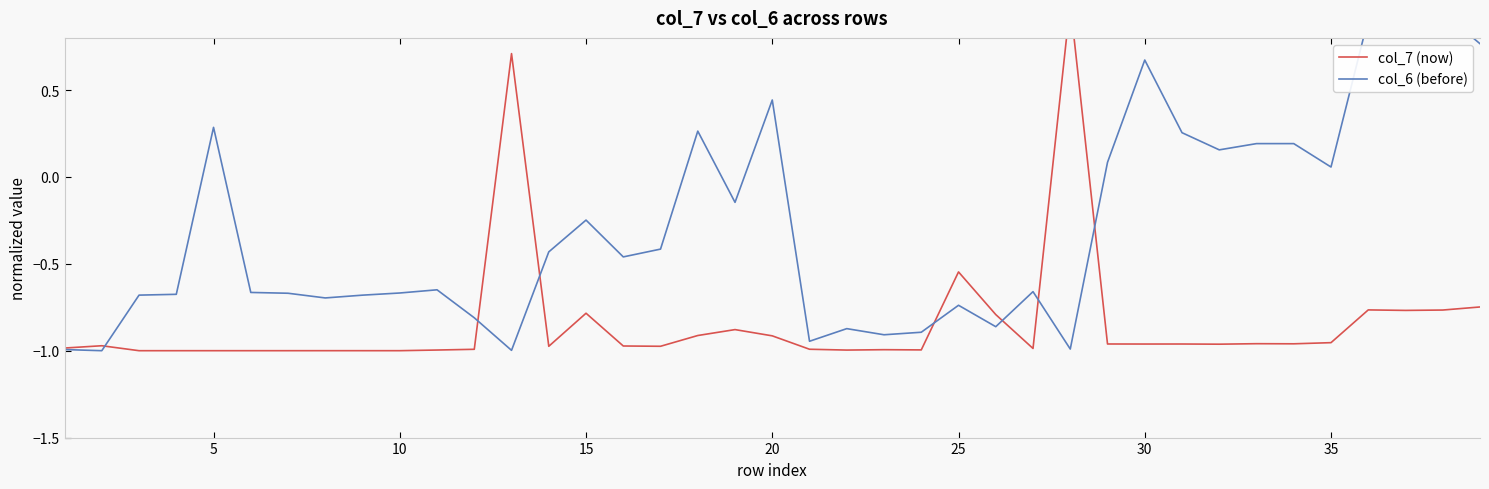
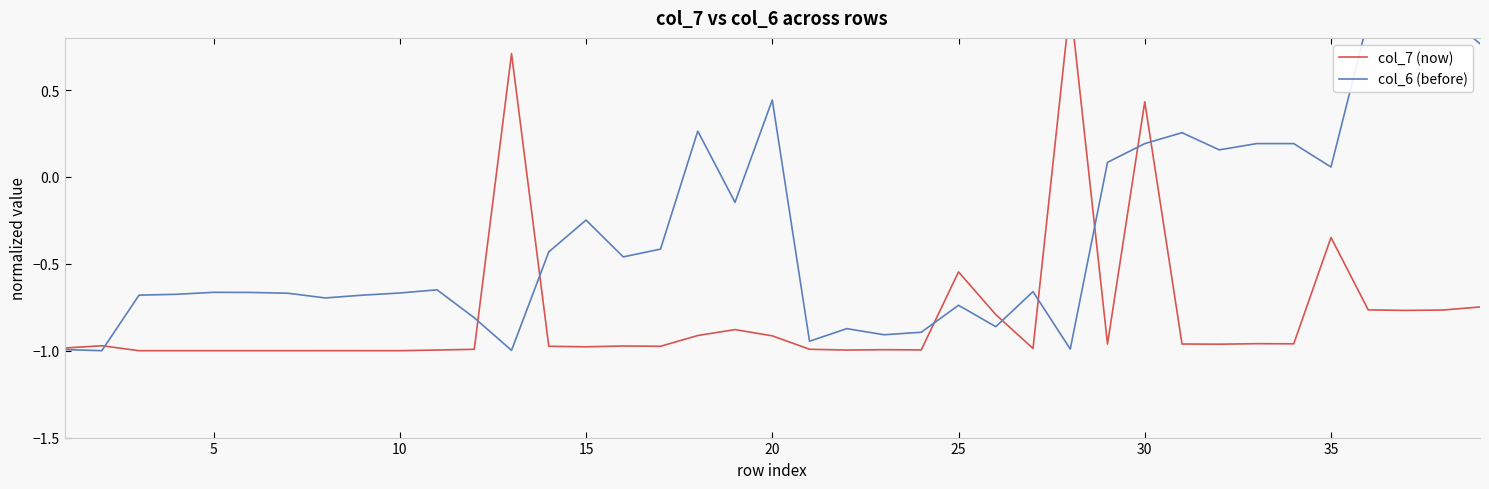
col_6 (before), 5: 0.29 -> -0.66
col_7 (now), 15: -0.78 -> -0.98
col_7 (now), 30: -0.96 -> 0.43
col_6 (before), 30: 0.67 -> 0.19
col_7 (now), 35: -0.95 -> -0.35
